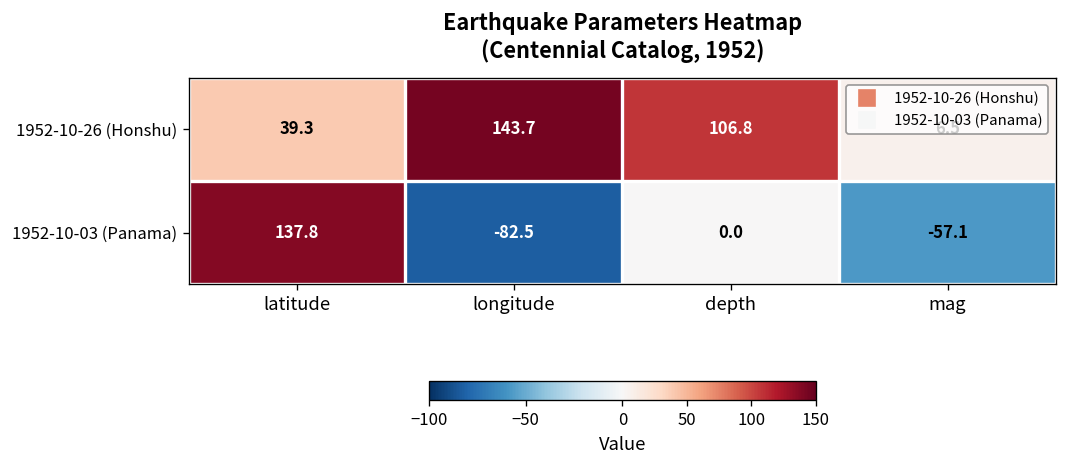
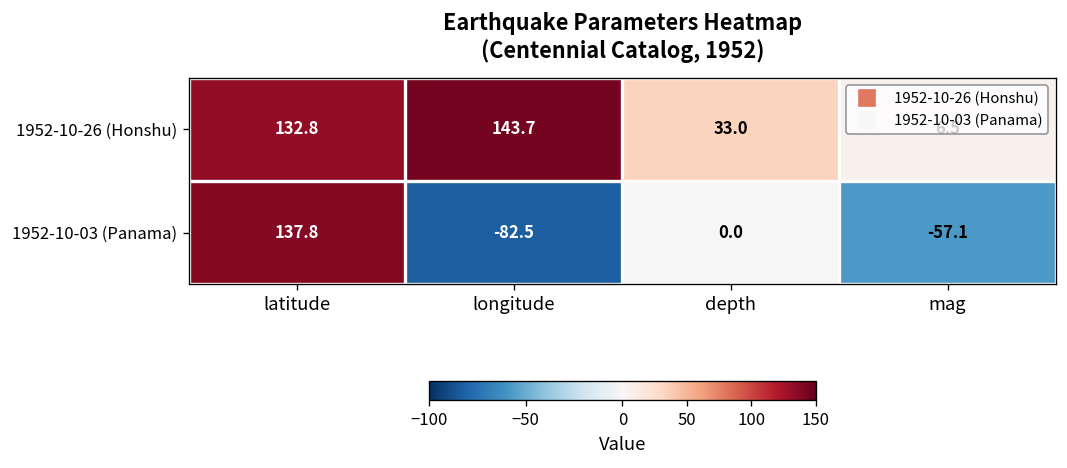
1952-10-26 (Honshu), latitude: 39.3 -> 132.8
1952-10-26 (Honshu), depth: 106.8 -> 33.0
